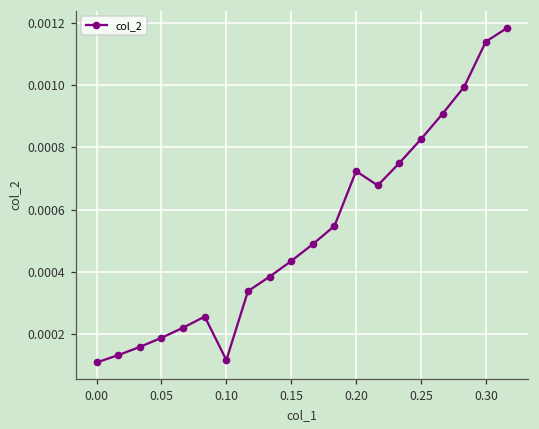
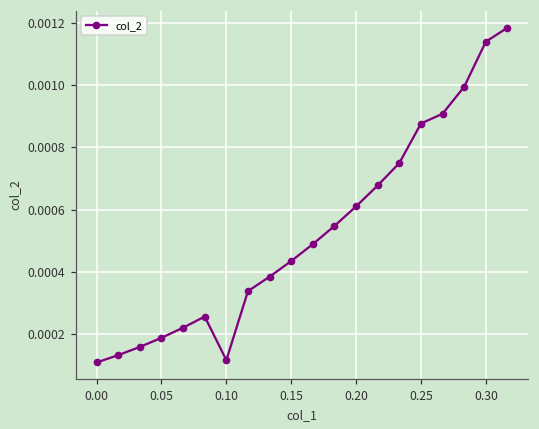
0.20: 0.00072 -> 0.00061
0.25: 0.00083 -> 0.00088
